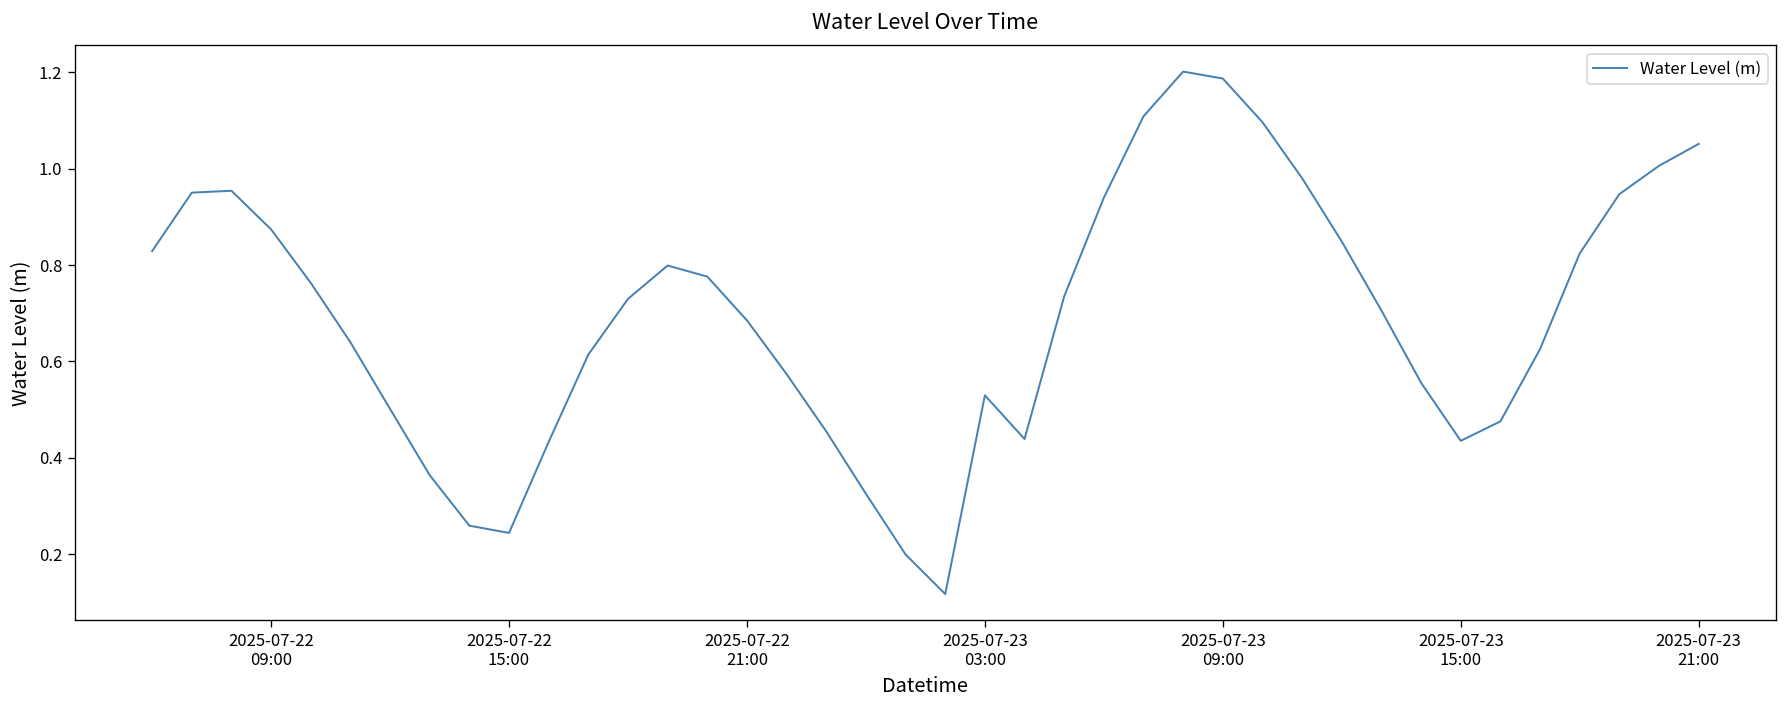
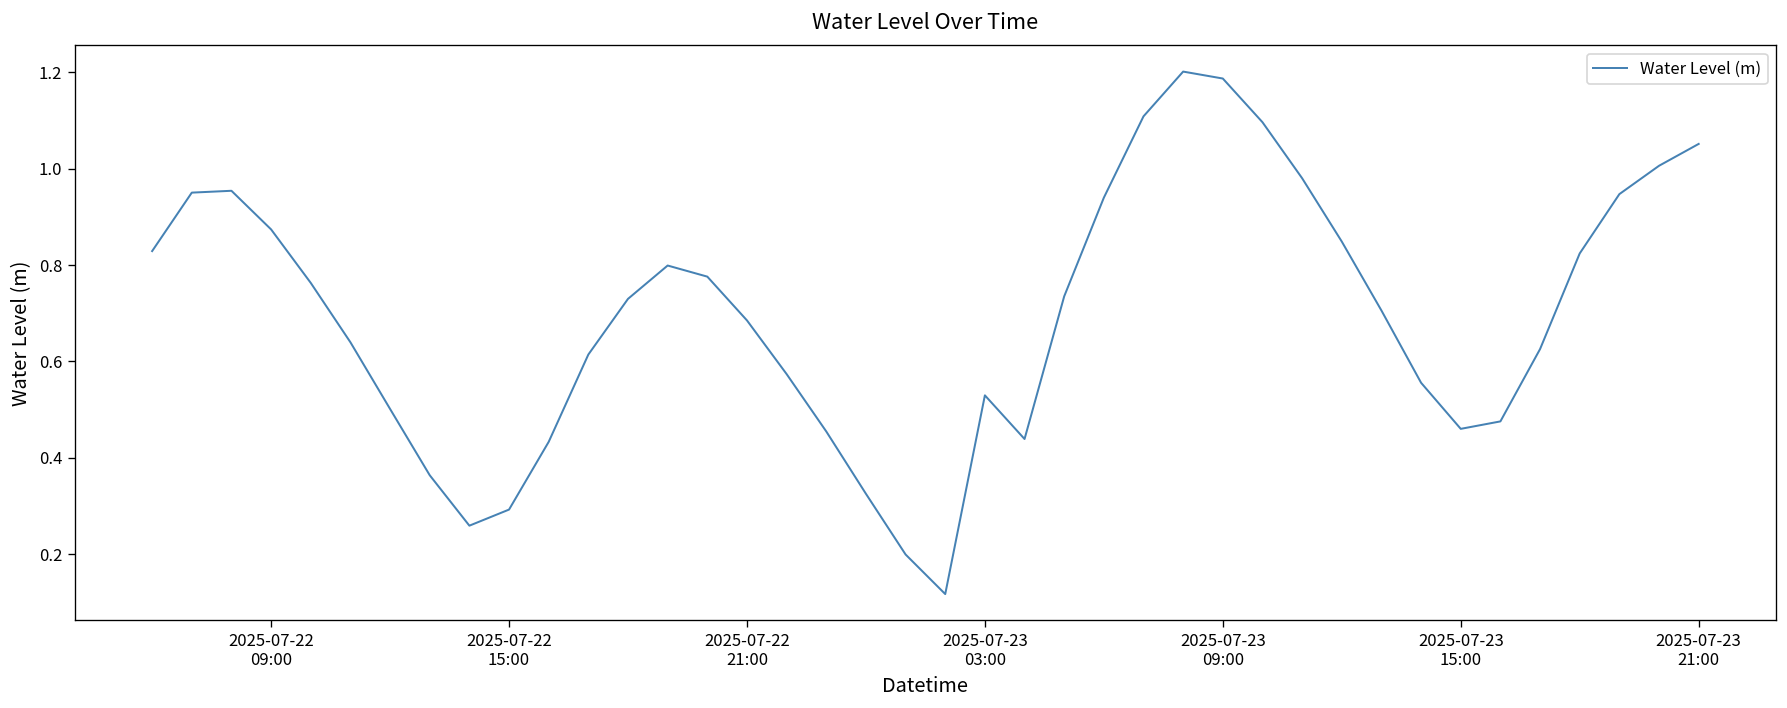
2025-07-22 15:00: 0.24 -> 0.29
2025-07-23 15:00: 0.44 -> 0.46
